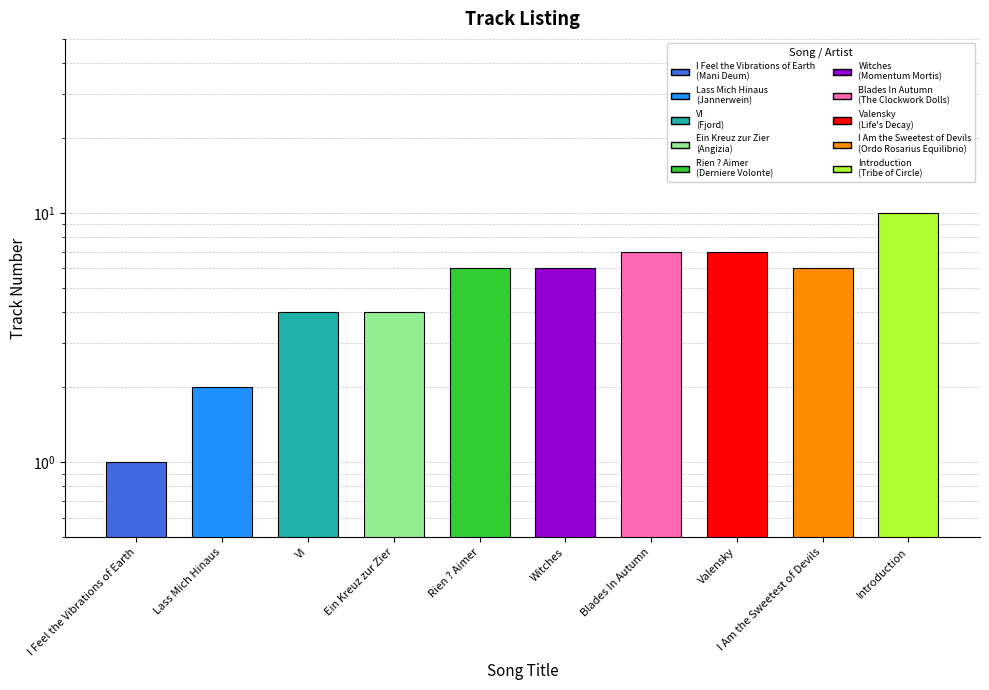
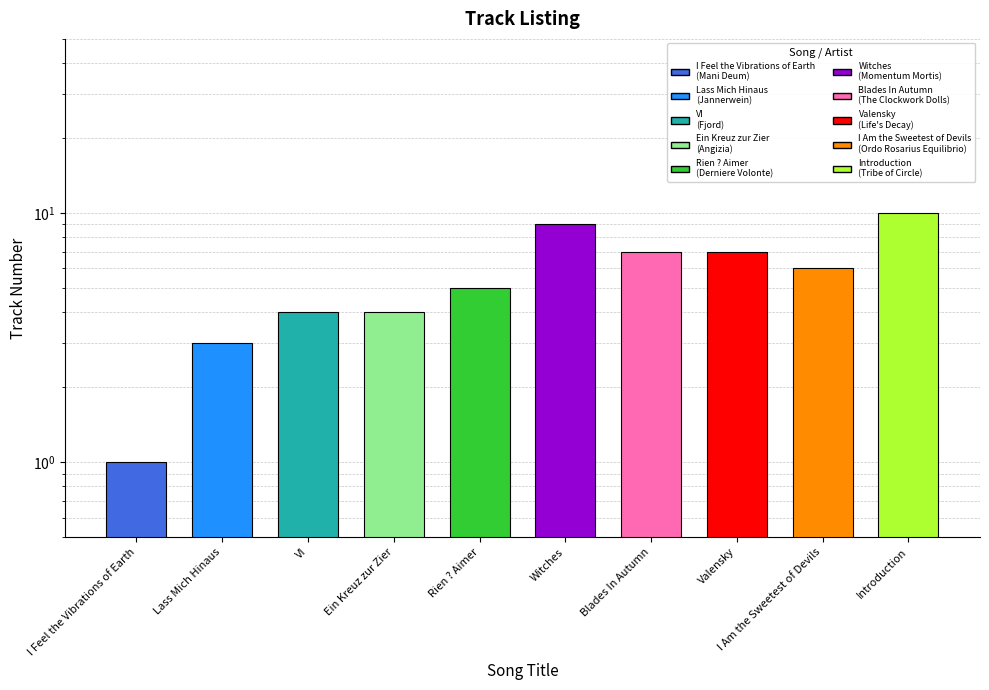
Lass Mich Hinaus: 2 -> 3
Rien ? Aimer: 6 -> 5
Witches: 6 -> 9
